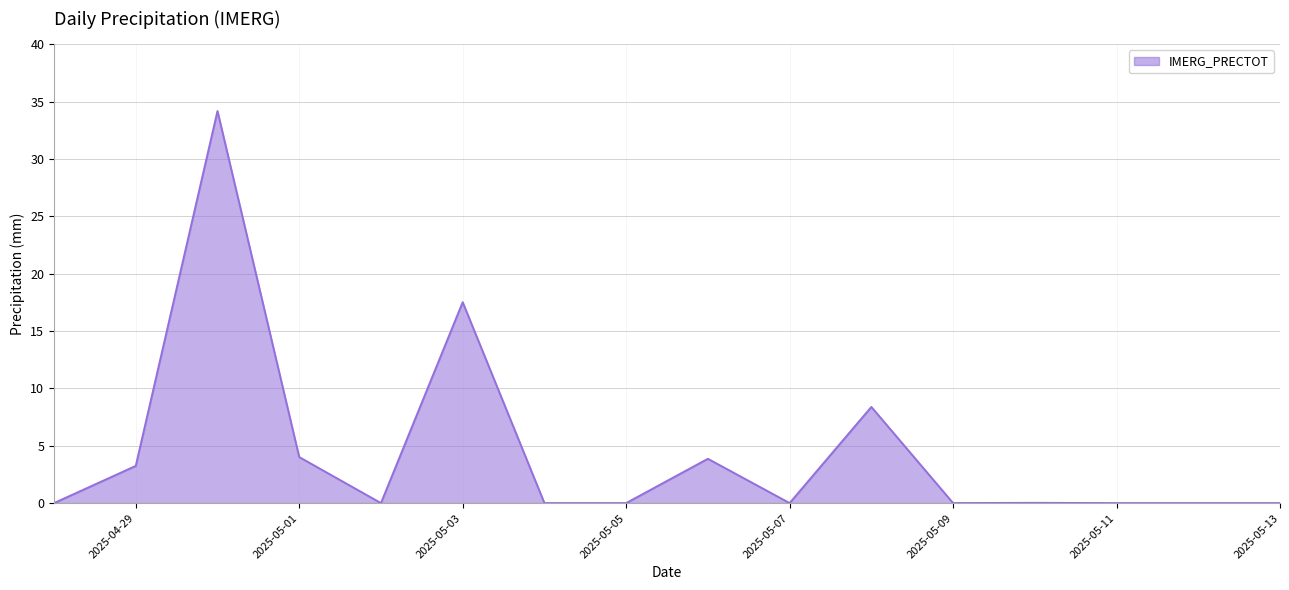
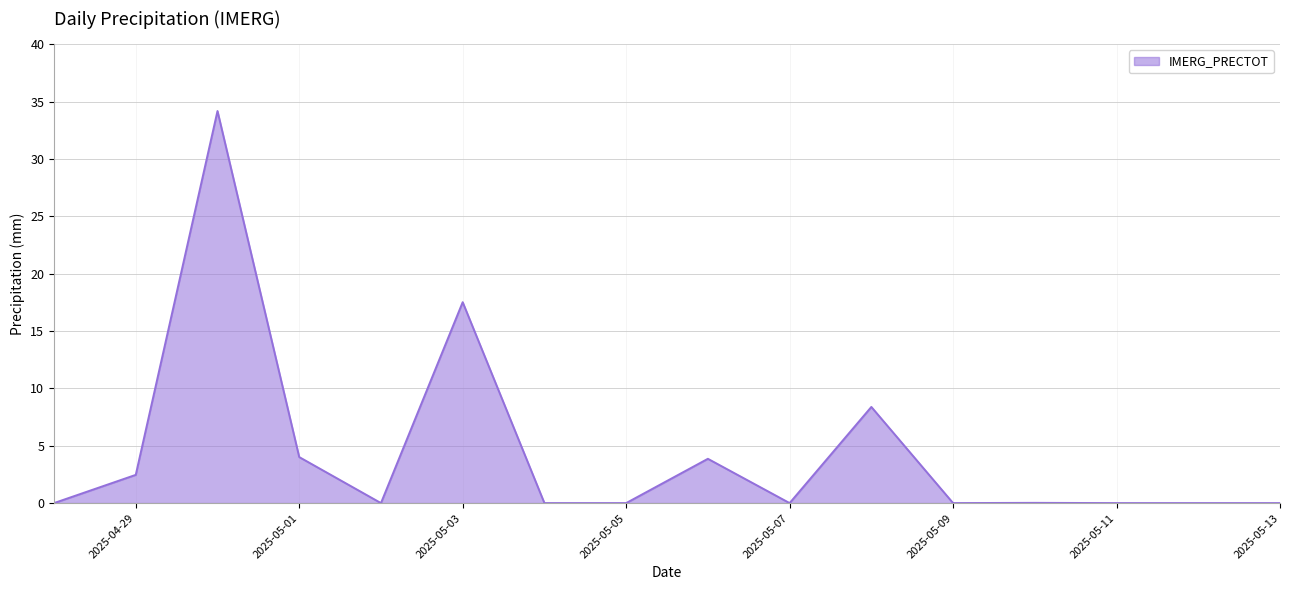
2025-04-29: 3.2 -> 2.5
